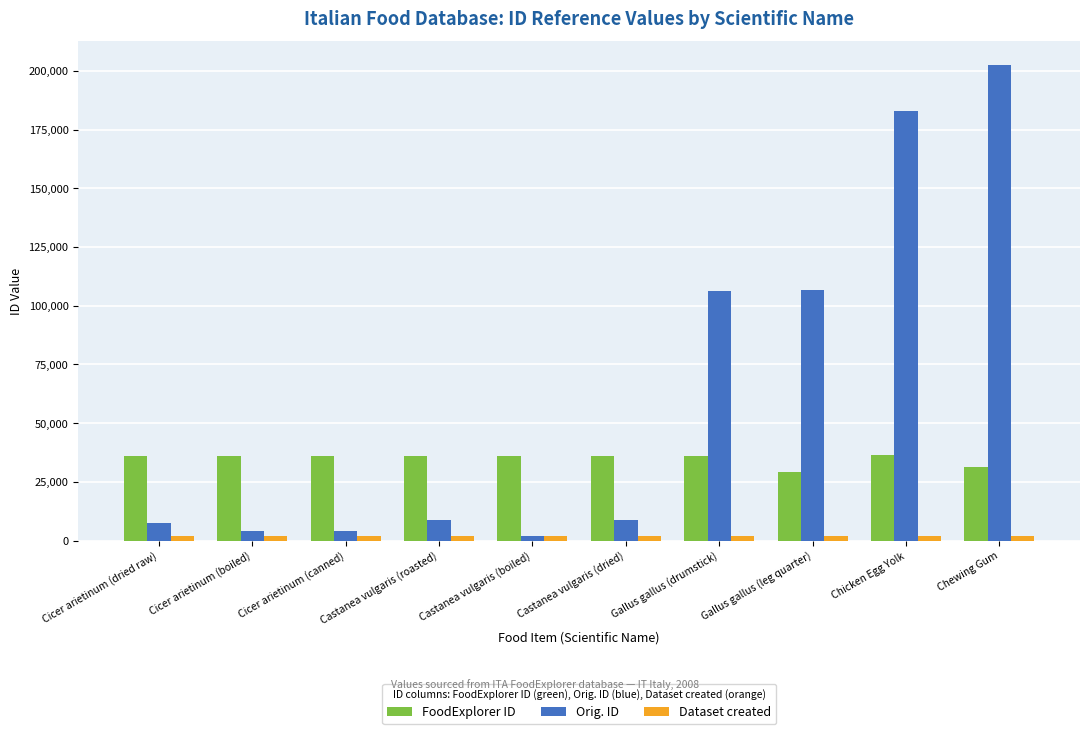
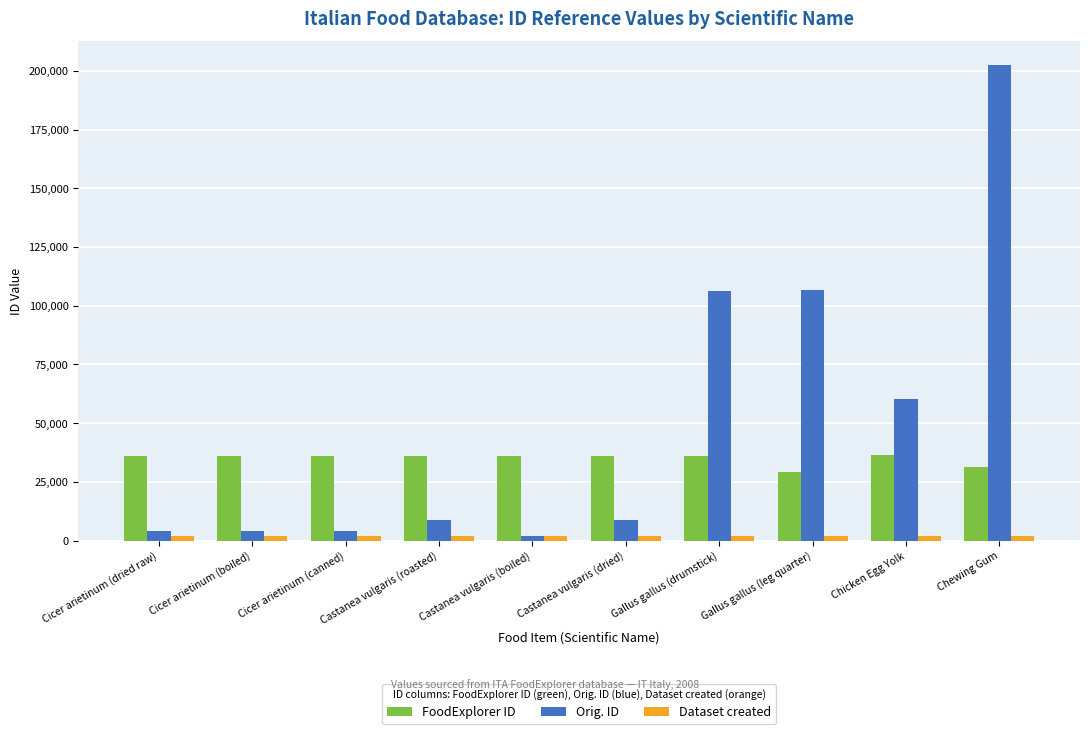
Orig. ID, Cicer arietinum (dried raw): 8,000 -> 4,000
Orig. ID, Chicken Egg Yolk: 183,000 -> 60,000
